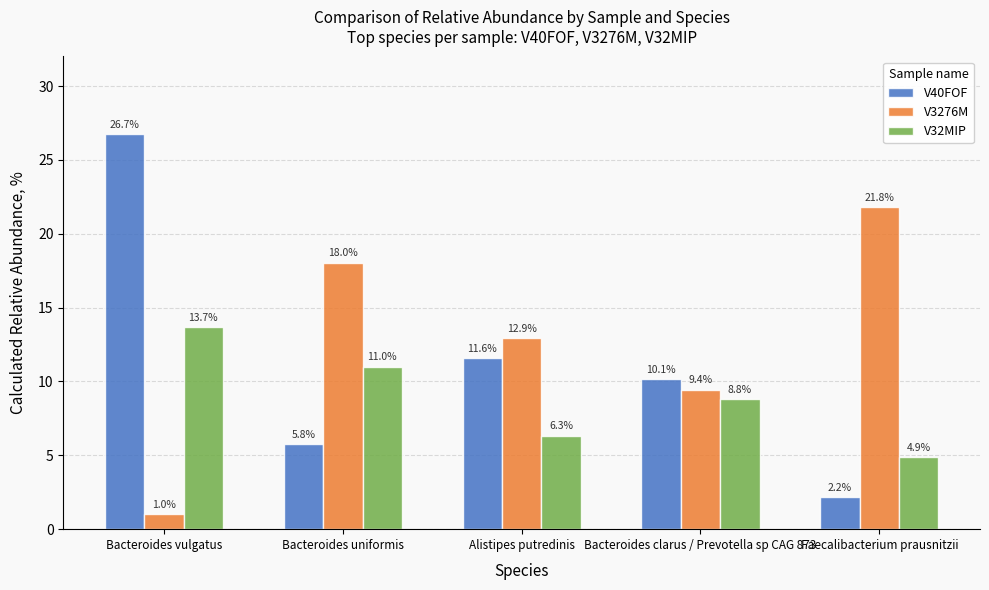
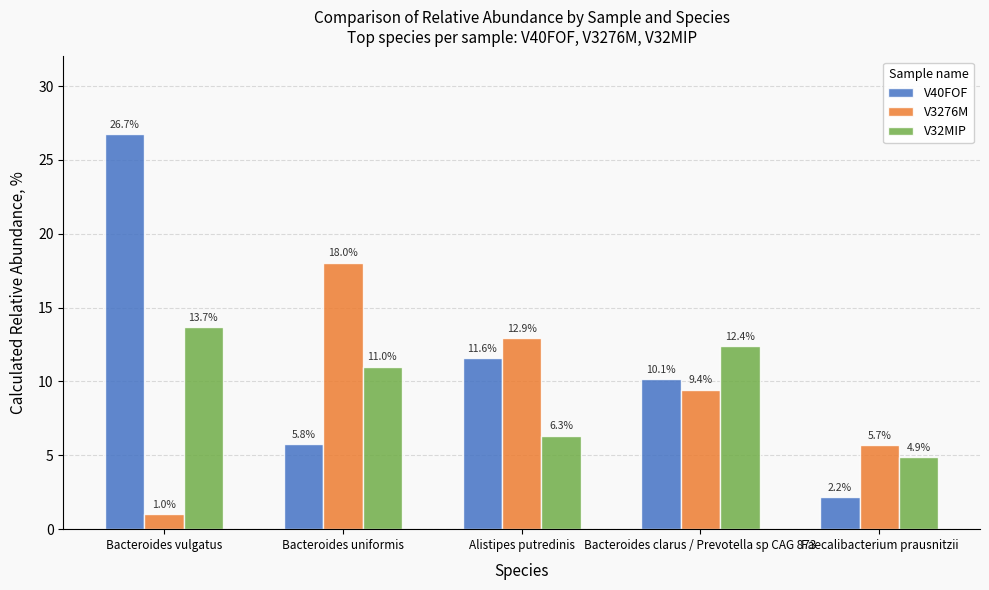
V32MIP, Bacteroides clarus / Prevotella sp CAG 873: 8.8% -> 12.4%
V3276M, Faecalibacterium prausnitzii: 21.8% -> 5.7%
